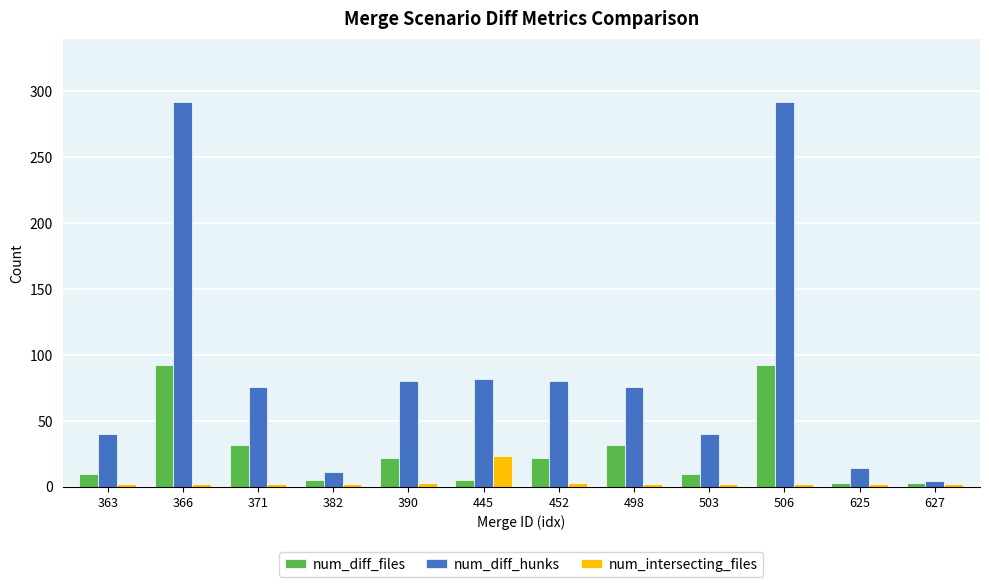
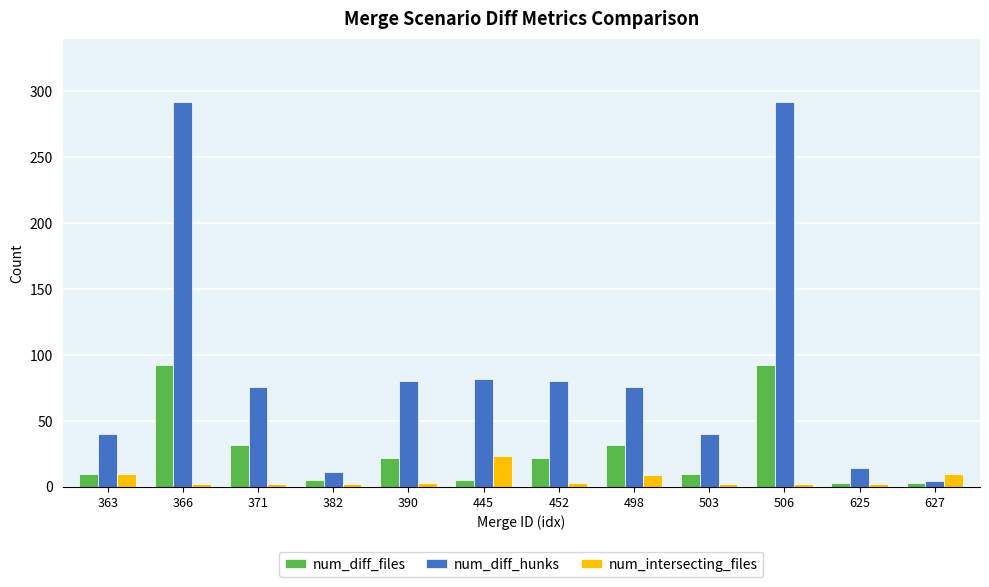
num_intersecting_files, 363: 2 -> 10
num_intersecting_files, 498: 2 -> 9
num_intersecting_files, 627: 2 -> 10
